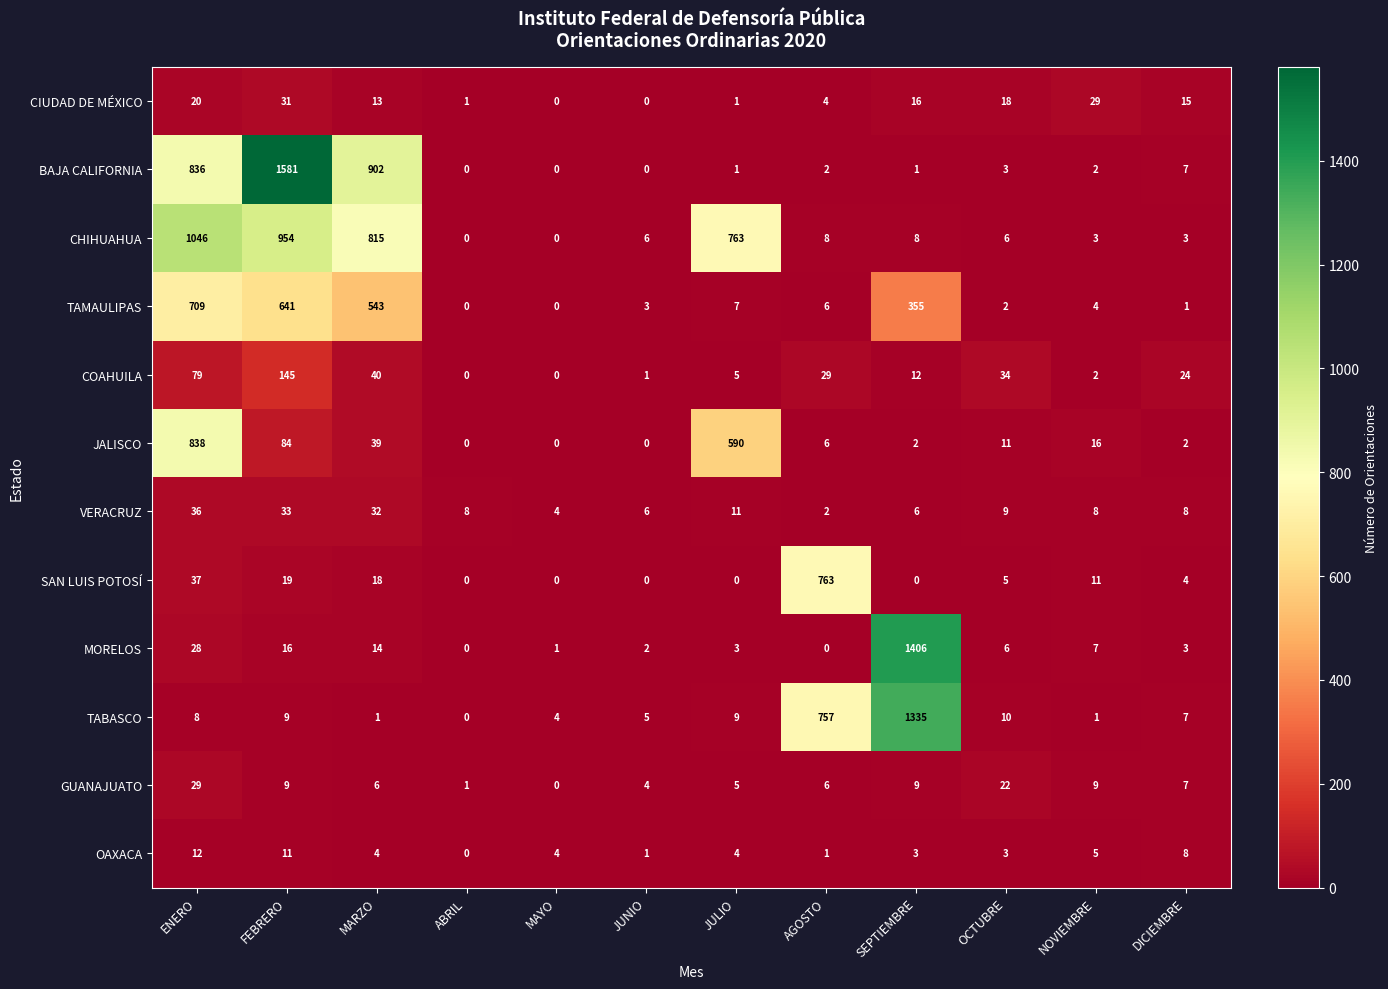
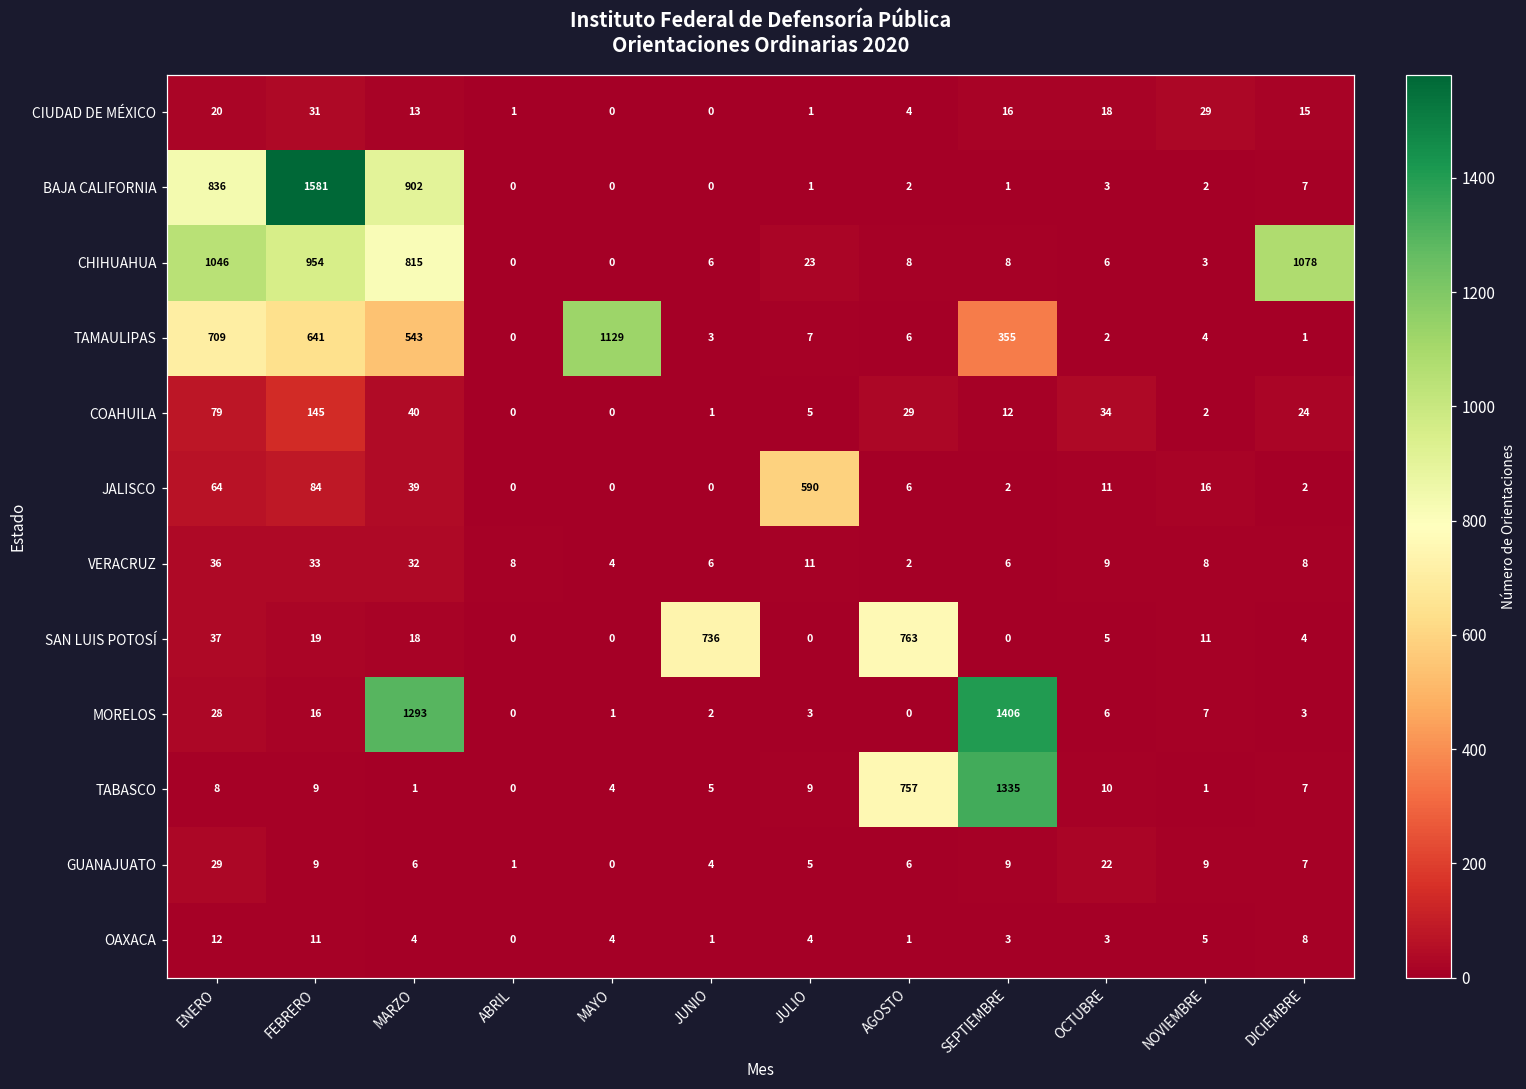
CHIHUAHUA, JULIO: 763 -> 23
CHIHUAHUA, DICIEMBRE: 3 -> 1078
TAMAULIPAS, MAYO: 0 -> 1129
JALISCO, ENERO: 838 -> 64
SAN LUIS POTOSÍ, JUNIO: 0 -> 736
MORELOS, MARZO: 14 -> 1293
